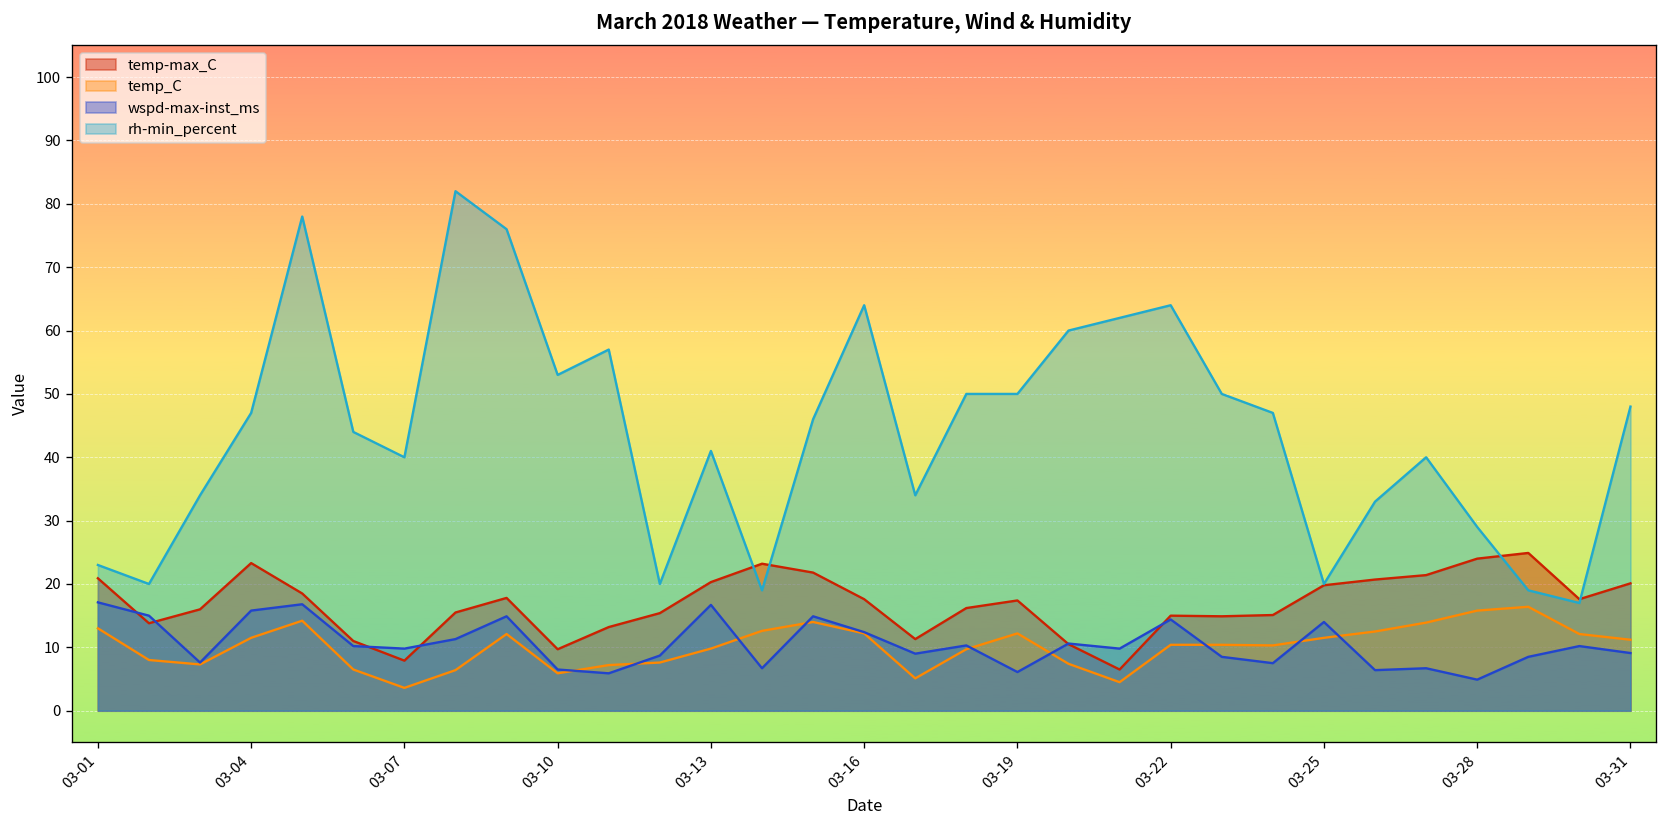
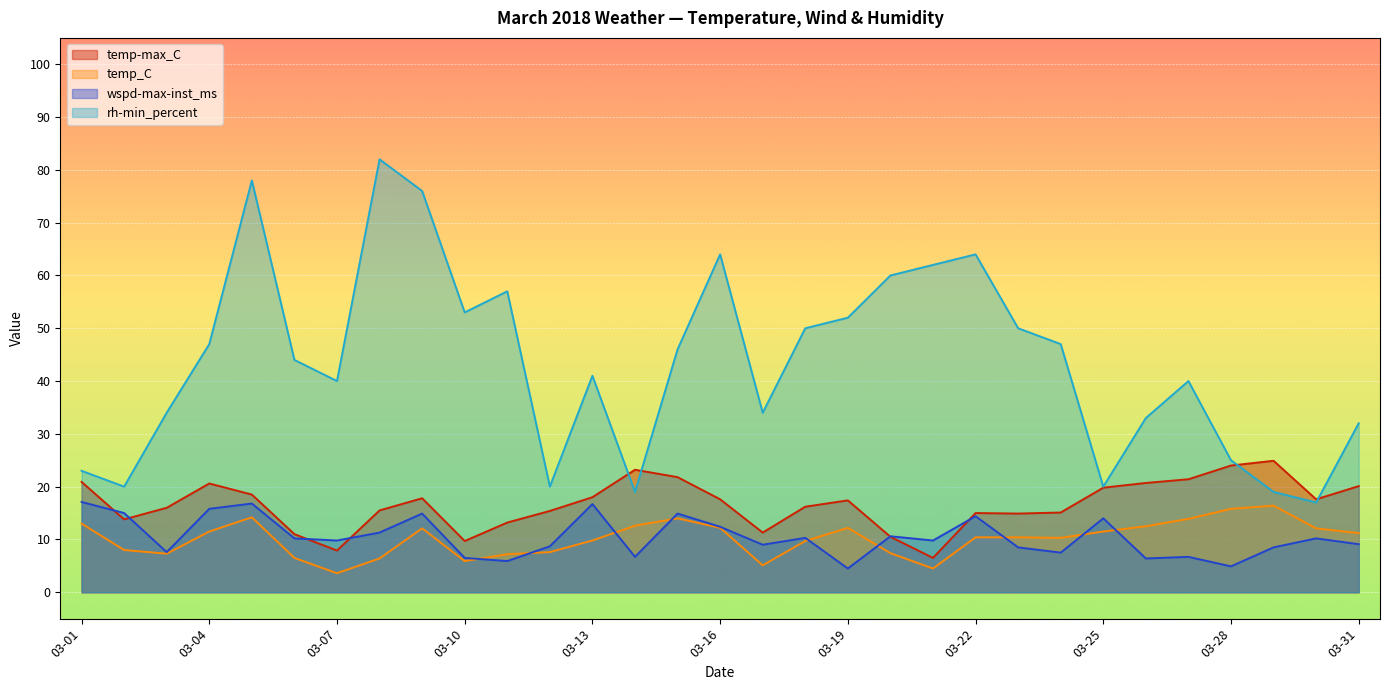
temp-max_C, 03-04: 23 -> 21
temp-max_C, 03-13: 20 -> 18
wspd-max-inst_ms, 03-19: 6 -> 5
rh-min_percent, 03-19: 50 -> 52
rh-min_percent, 03-28: 29 -> 25
rh-min_percent, 03-31: 48 -> 32
